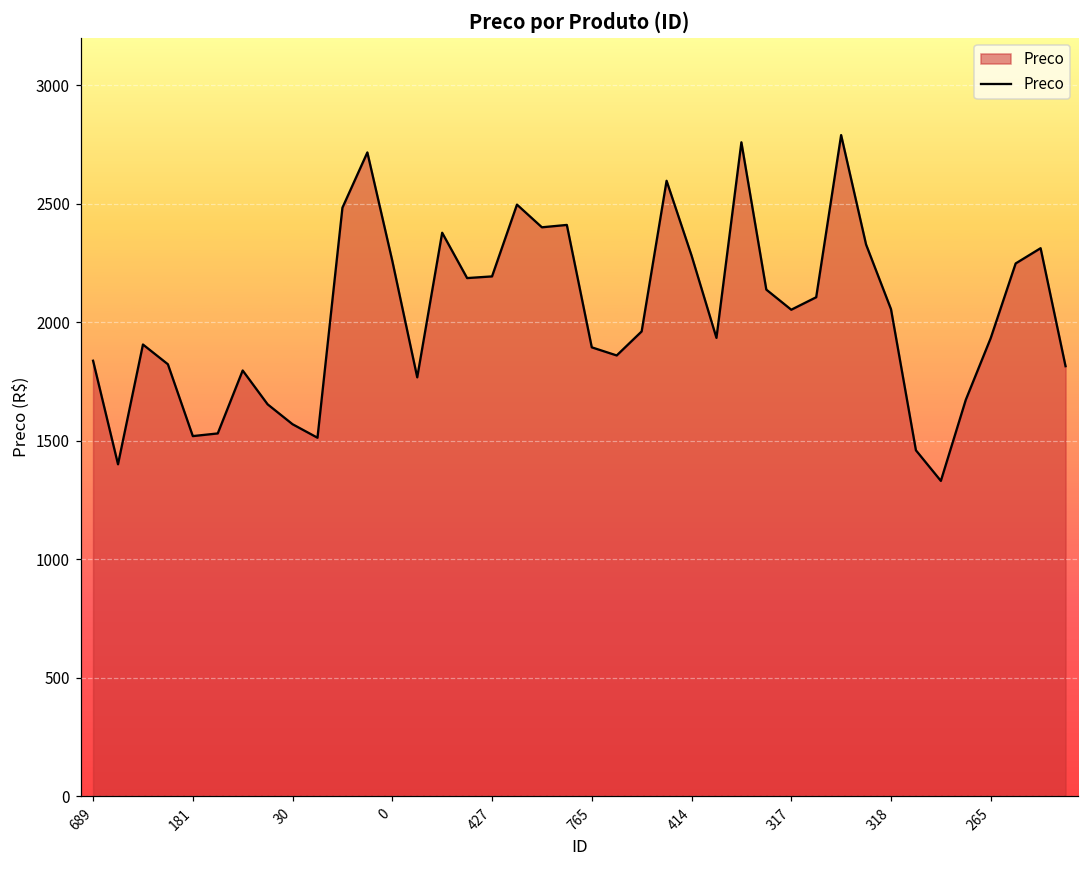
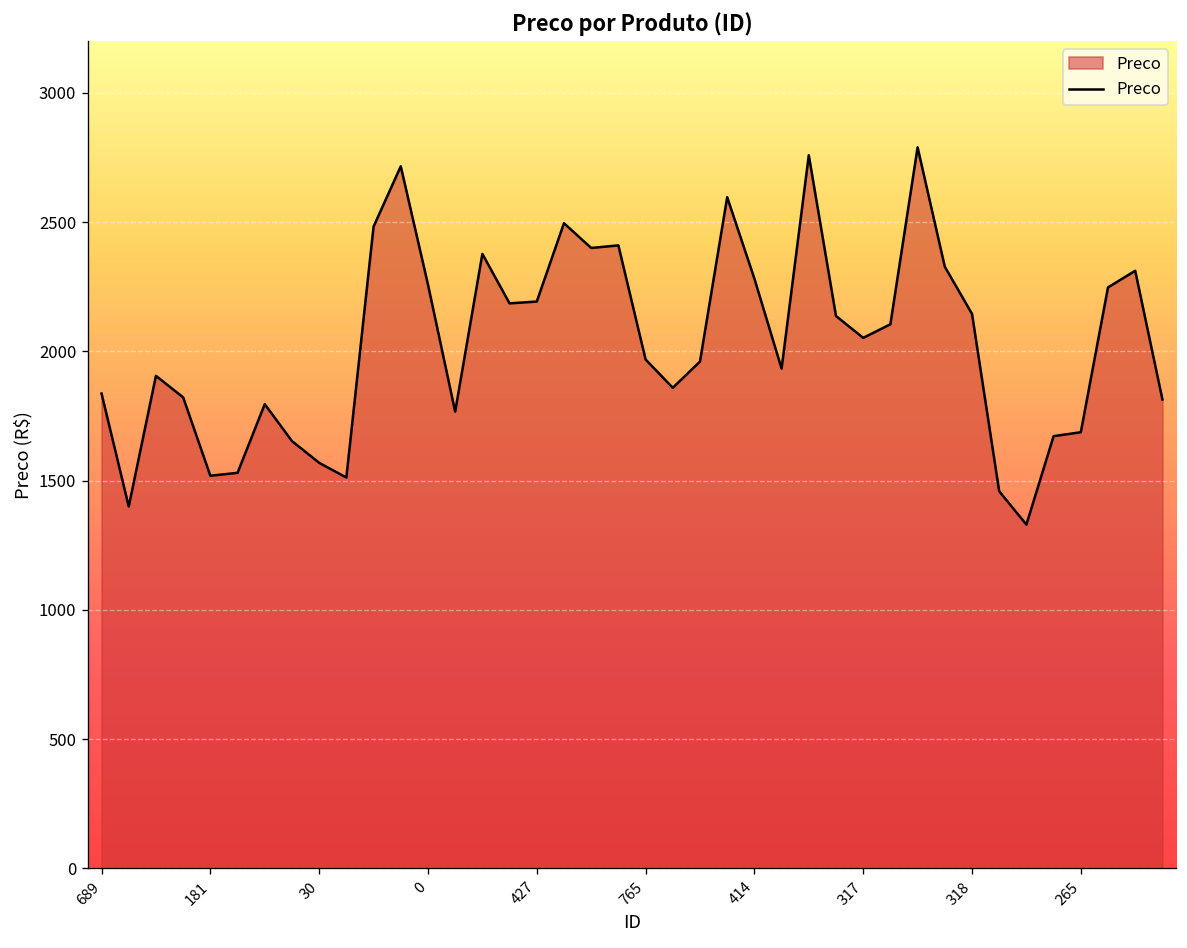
765: 1890 -> 1970
318: 2050 -> 2150
265: 1930 -> 1690
